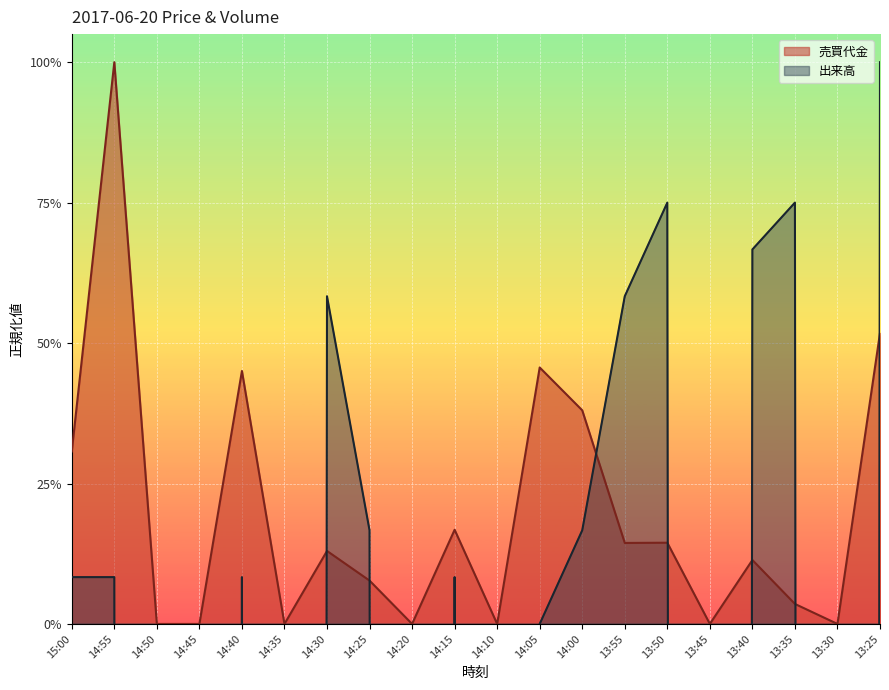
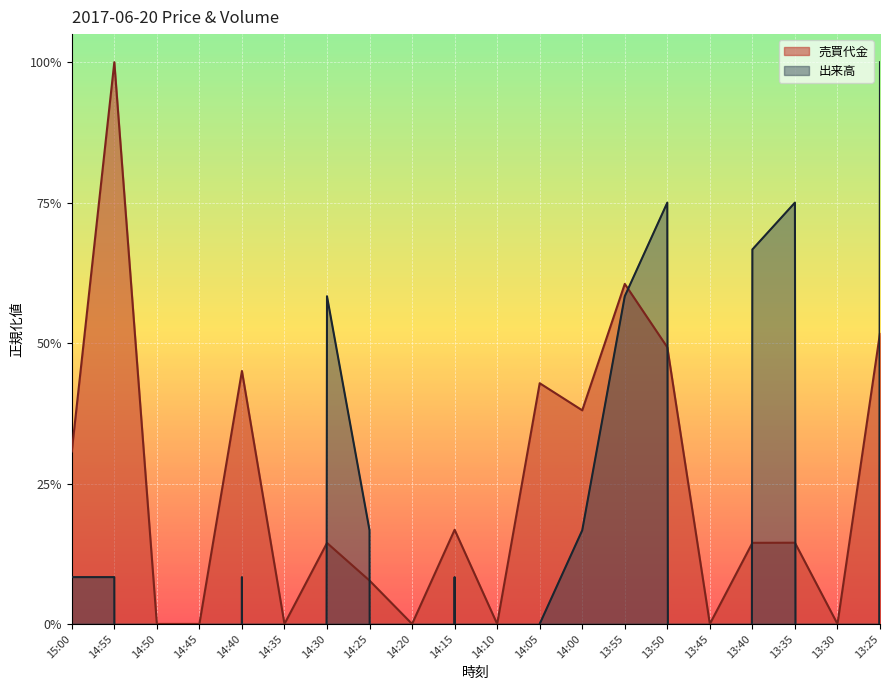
売買代金, 14:30: 13% -> 14%
売買代金, 14:05: 46% -> 43%
売買代金, 13:55: 14% -> 61%
売買代金, 13:50: 14% -> 49%
売買代金, 13:40: 11% -> 14%
売買代金, 13:35: 4% -> 14%
